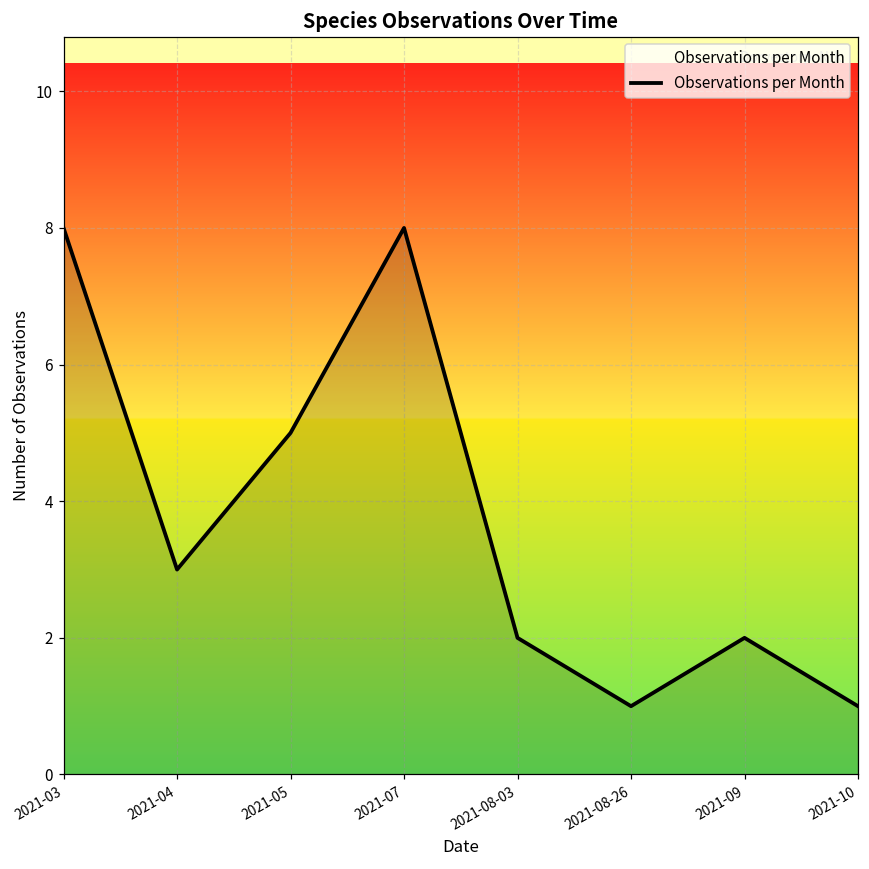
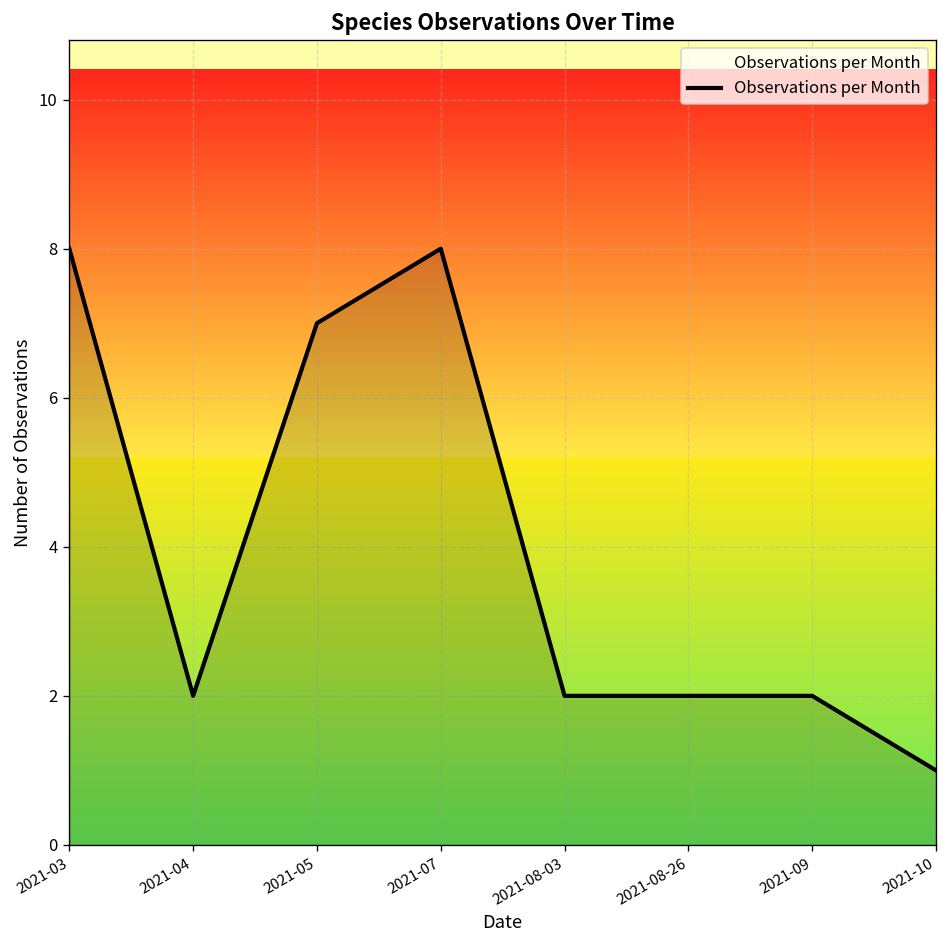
2021-04: 3 -> 2
2021-05: 5 -> 7
2021-08-26: 1 -> 2
